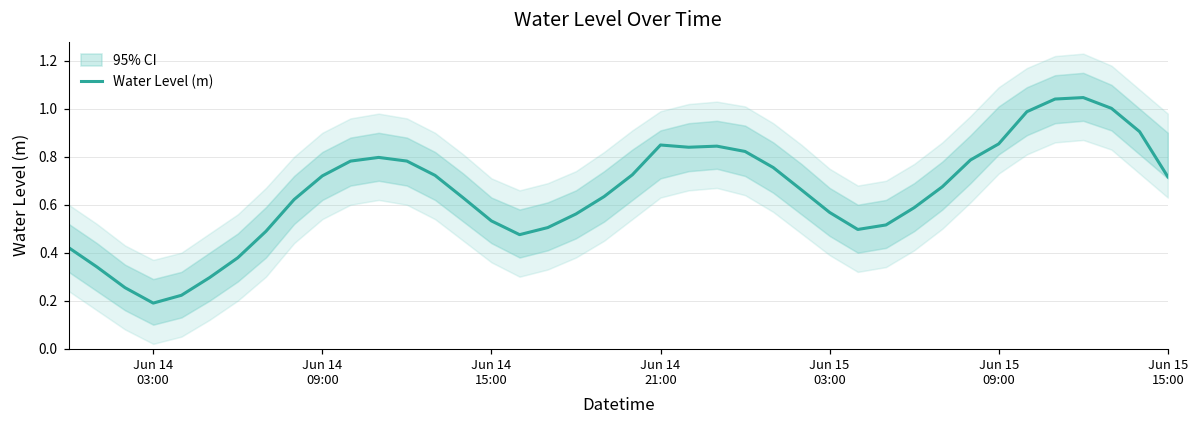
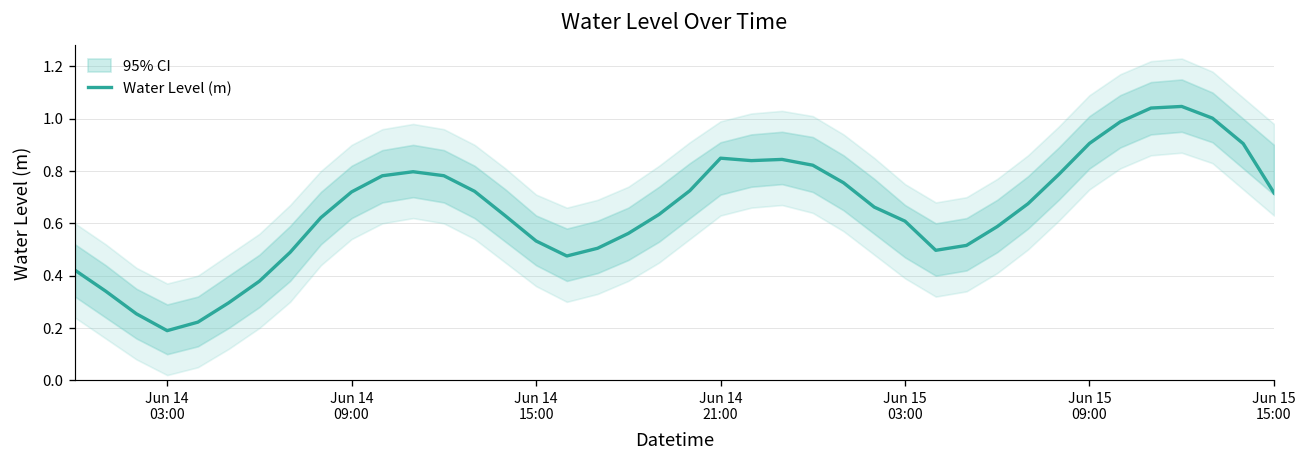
Water Level (m), Jun 15 03:00: 0.57 -> 0.61
Water Level (m), Jun 15 09:00: 0.85 -> 0.91
